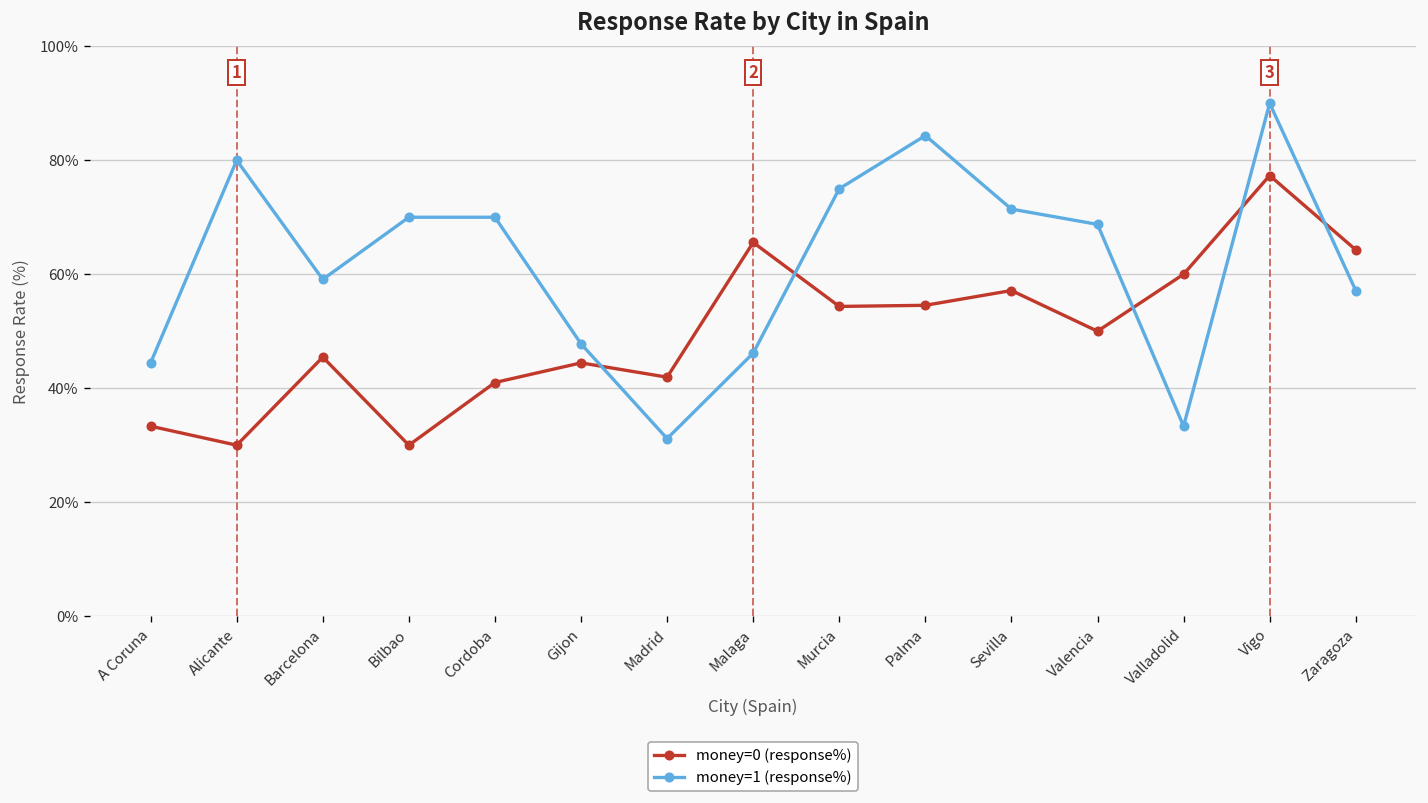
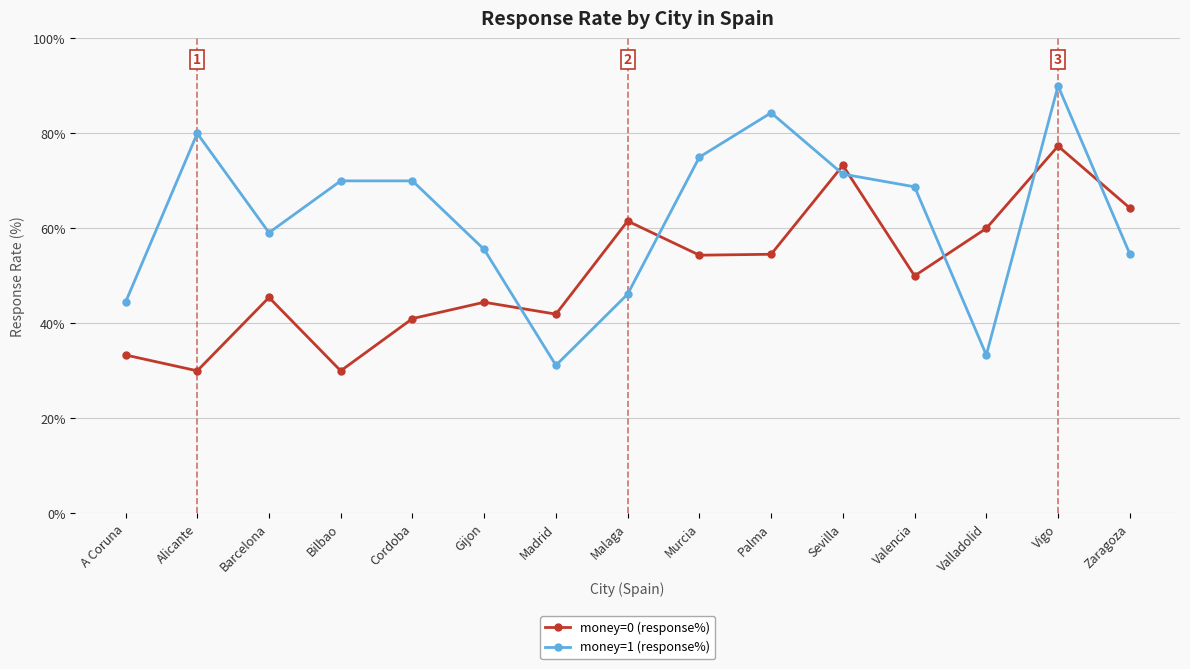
money=1 (response%), Gijon: 48% -> 56%
money=0 (response%), Malaga: 66% -> 62%
money=0 (response%), Sevilla: 57% -> 73%
money=1 (response%), Zaragoza: 57% -> 55%
